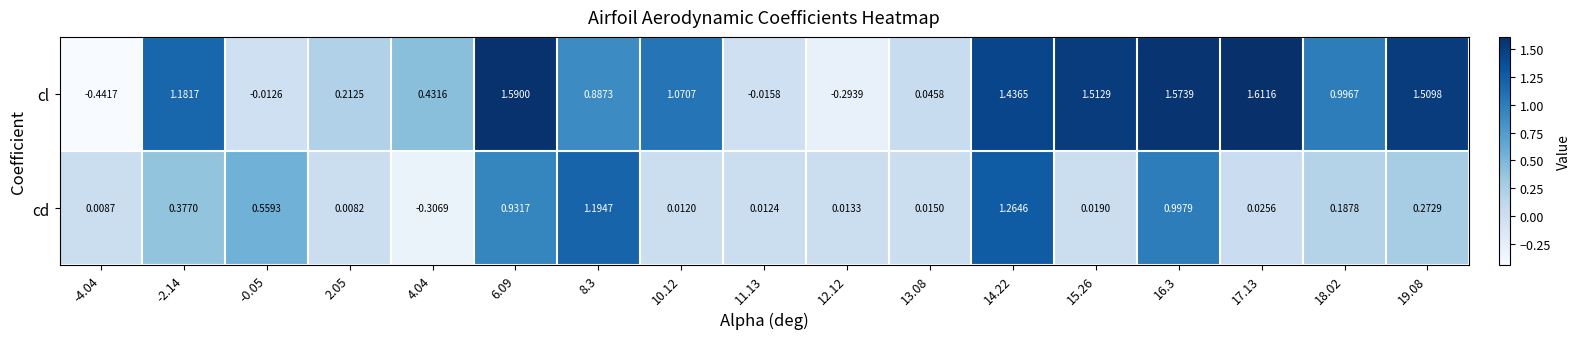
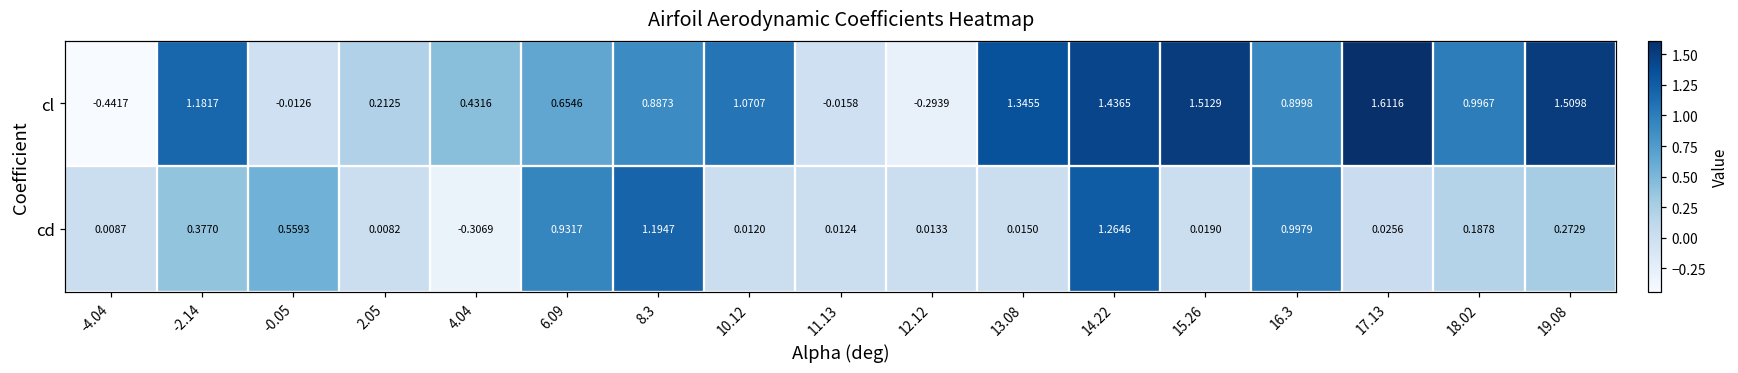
cl, 6.09: 1.5900 -> 0.6546
cl, 13.08: 0.0458 -> 1.3455
cl, 16.3: 1.5739 -> 0.8998
